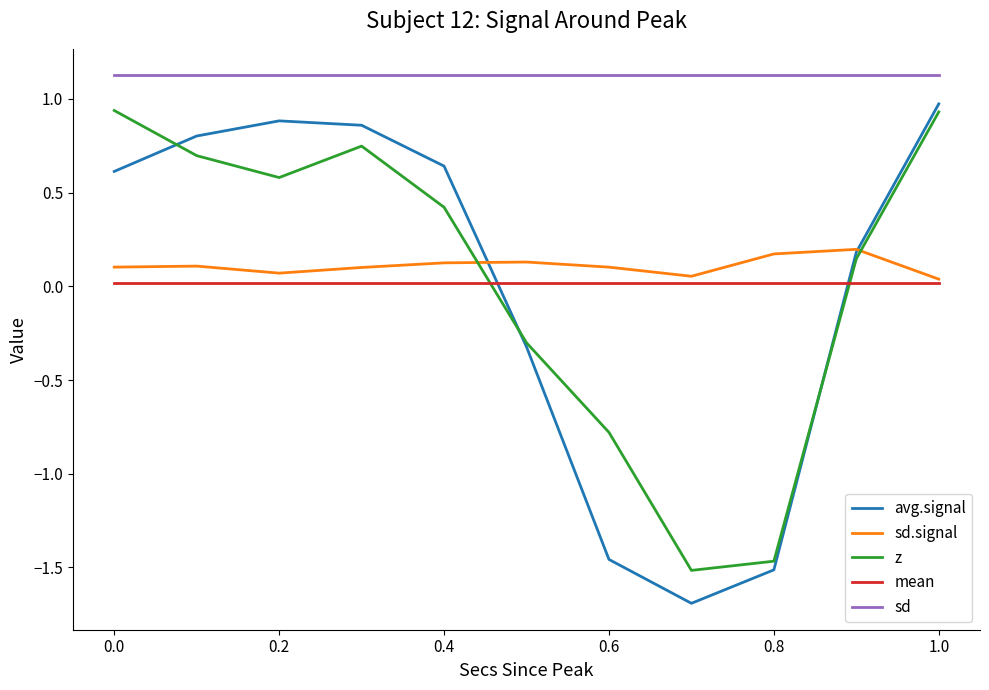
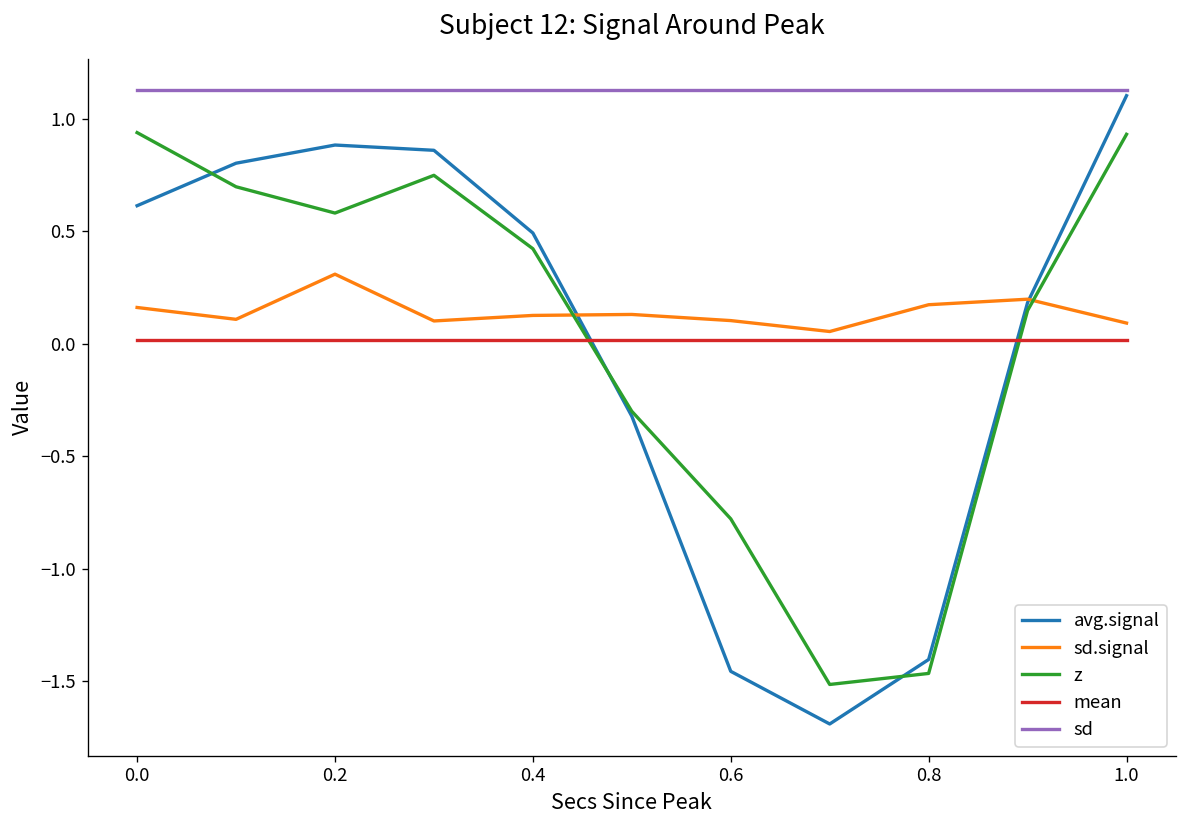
sd.signal, 0.0: 0.10 -> 0.16
sd.signal, 0.2: 0.07 -> 0.31
avg.signal, 0.4: 0.64 -> 0.49
avg.signal, 0.8: -1.51 -> -1.40
avg.signal, 1.0: 0.97 -> 1.10
sd.signal, 1.0: 0.04 -> 0.09
